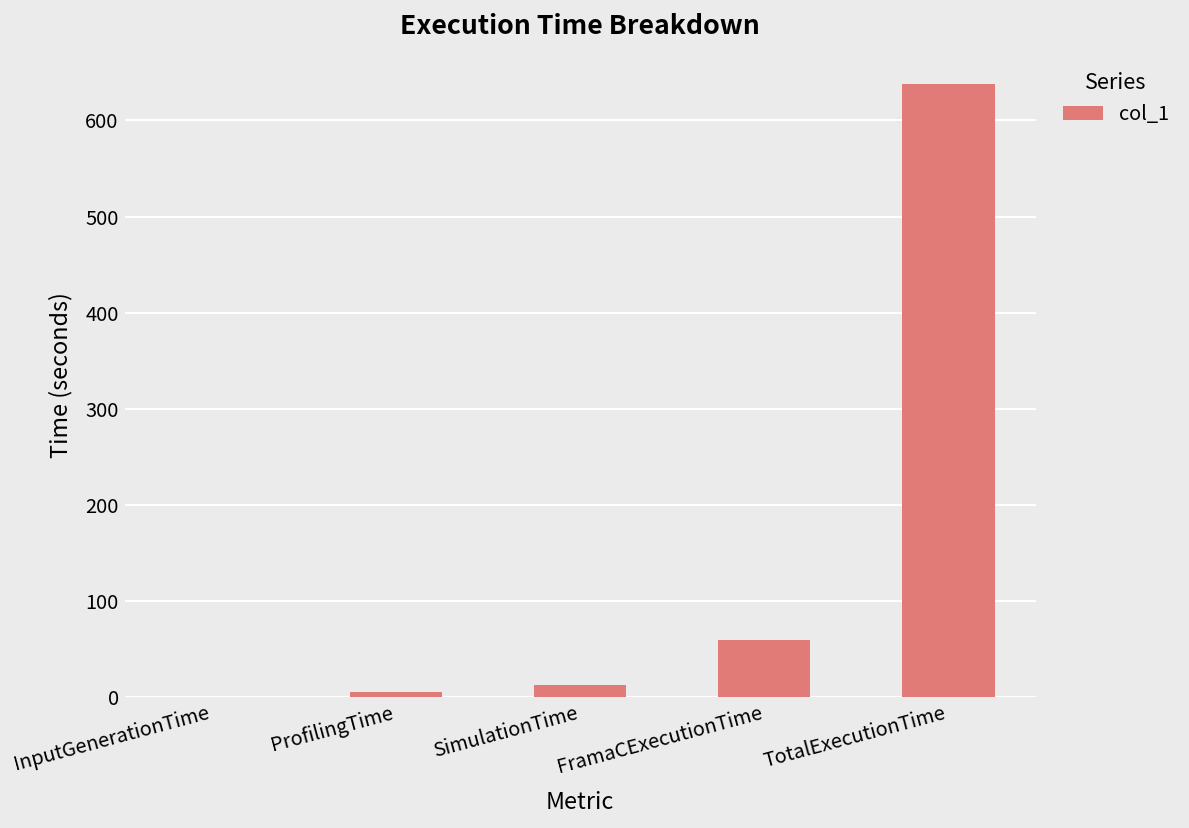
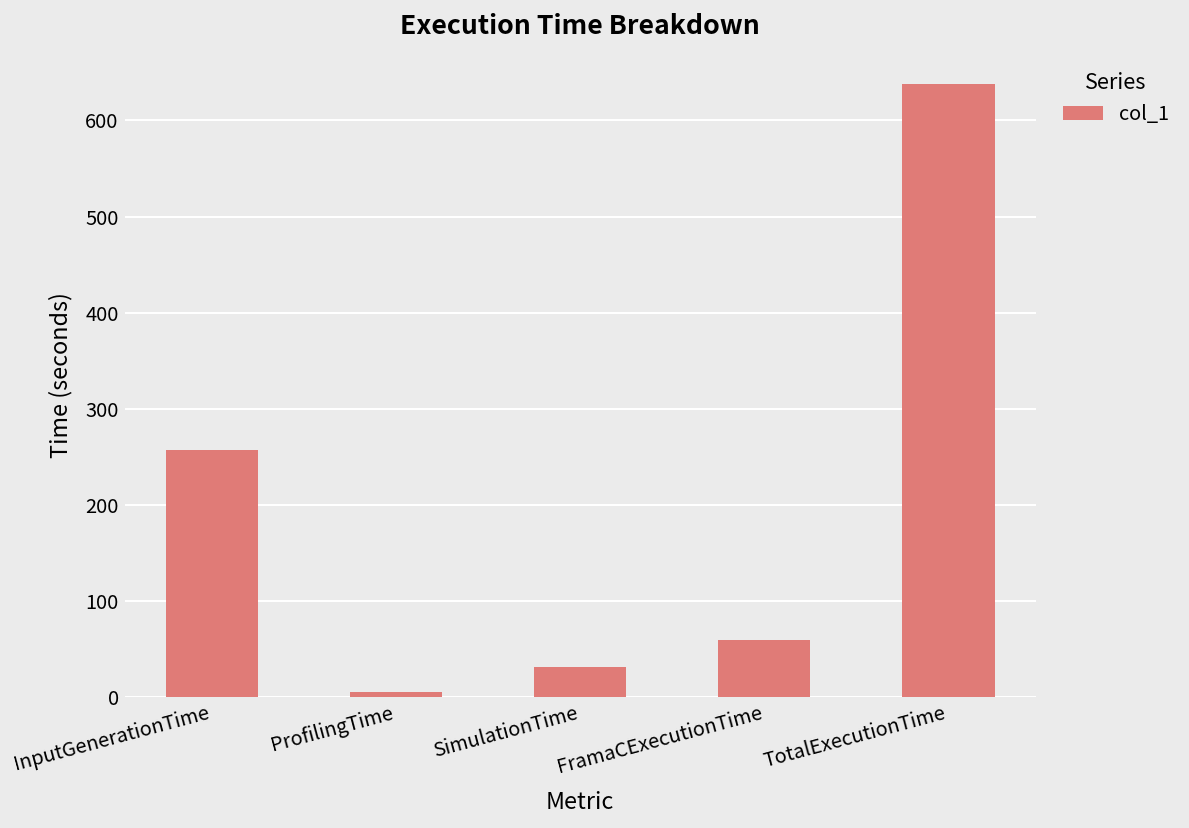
InputGenerationTime: 0 -> 260
SimulationTime: 10 -> 30
